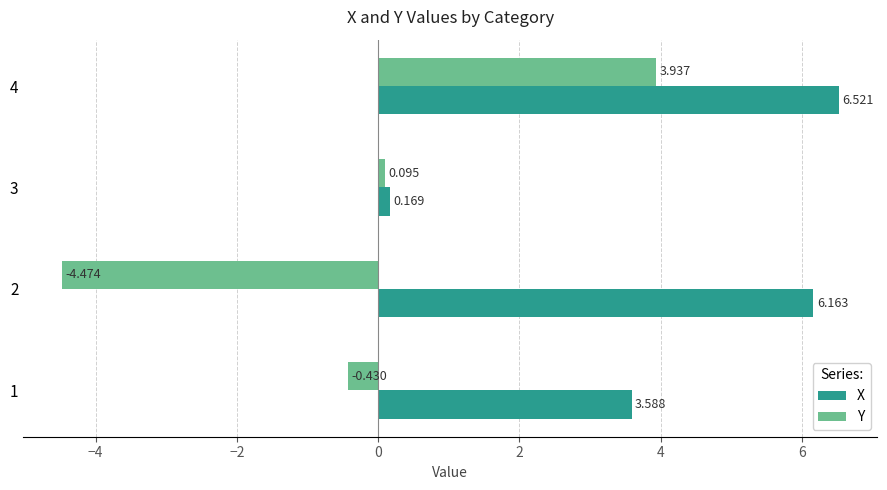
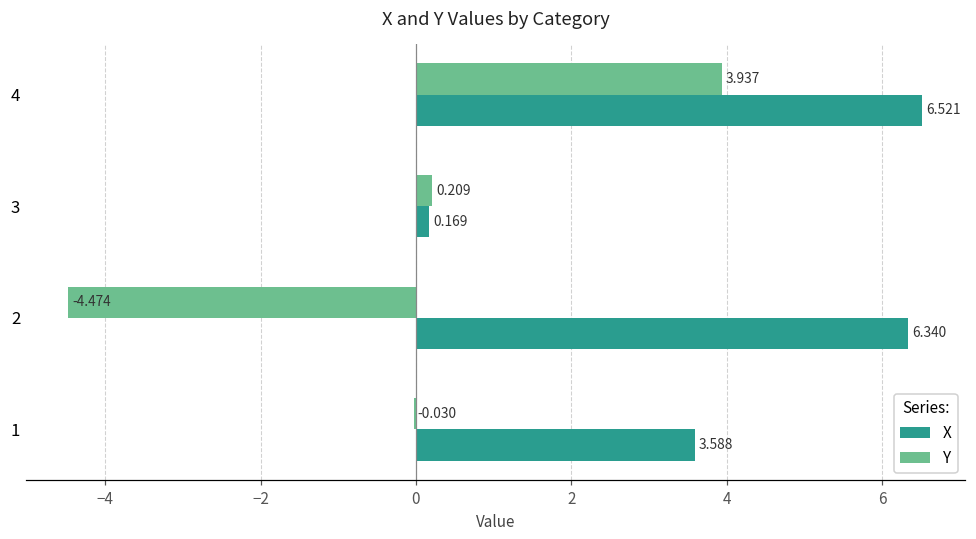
Y, 3: 0.095 -> 0.209
X, 2: 6.163 -> 6.340
Y, 1: -0.430 -> -0.030
